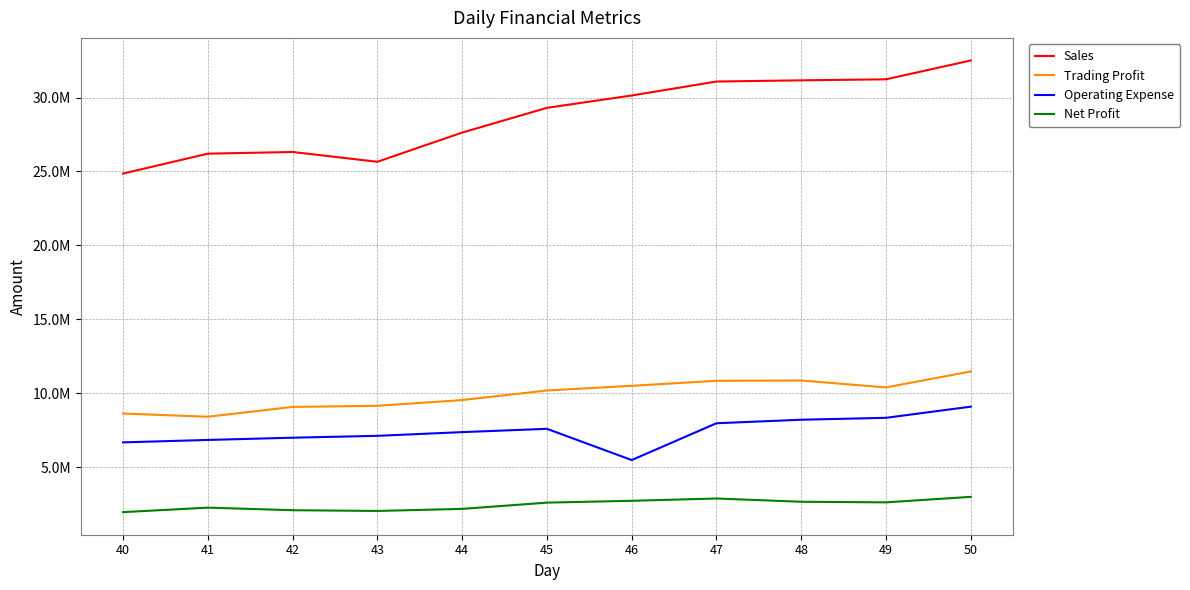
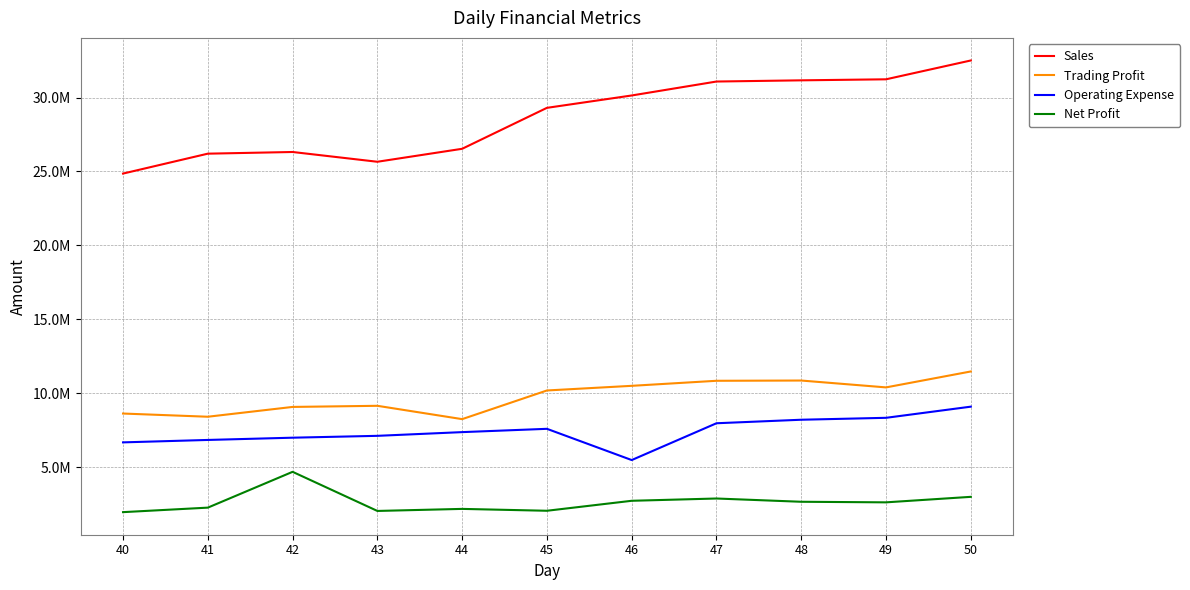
Net Profit, 42: 2100000 -> 4700000
Sales, 44: 27600000 -> 26500000
Trading Profit, 44: 9500000 -> 8200000
Net Profit, 45: 2600000 -> 2000000
